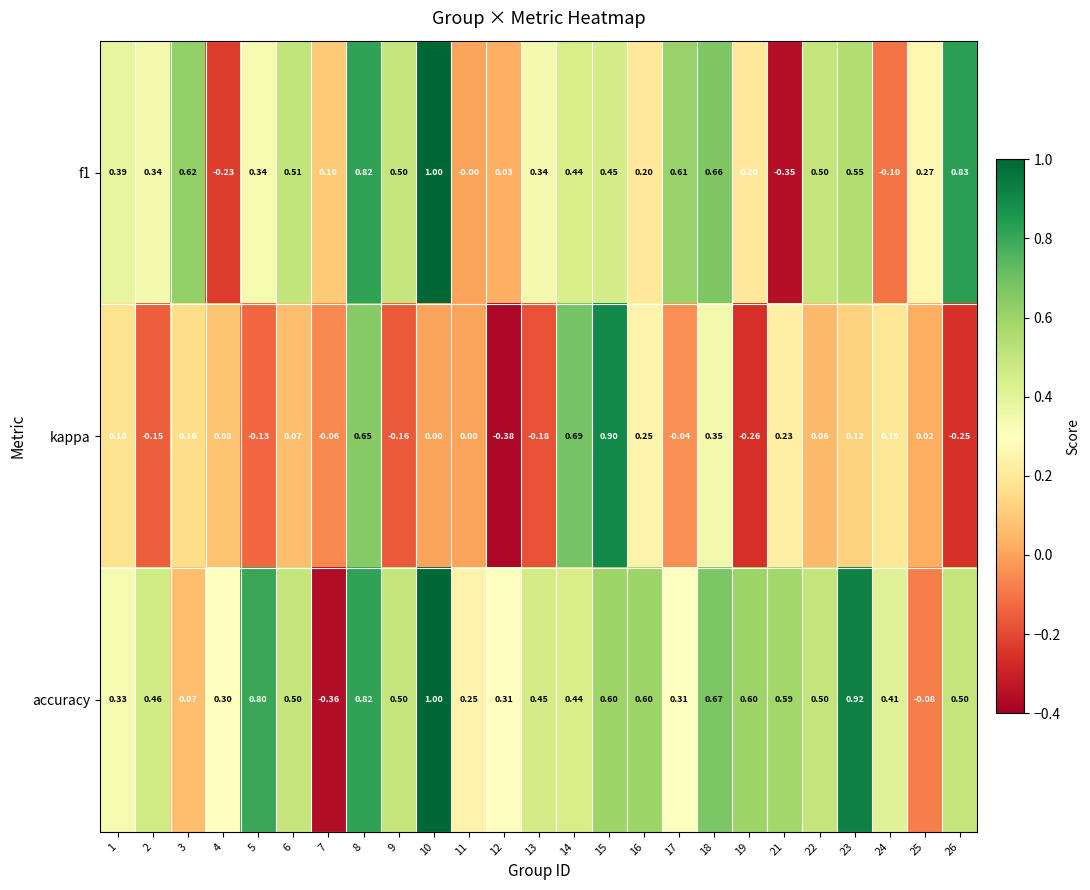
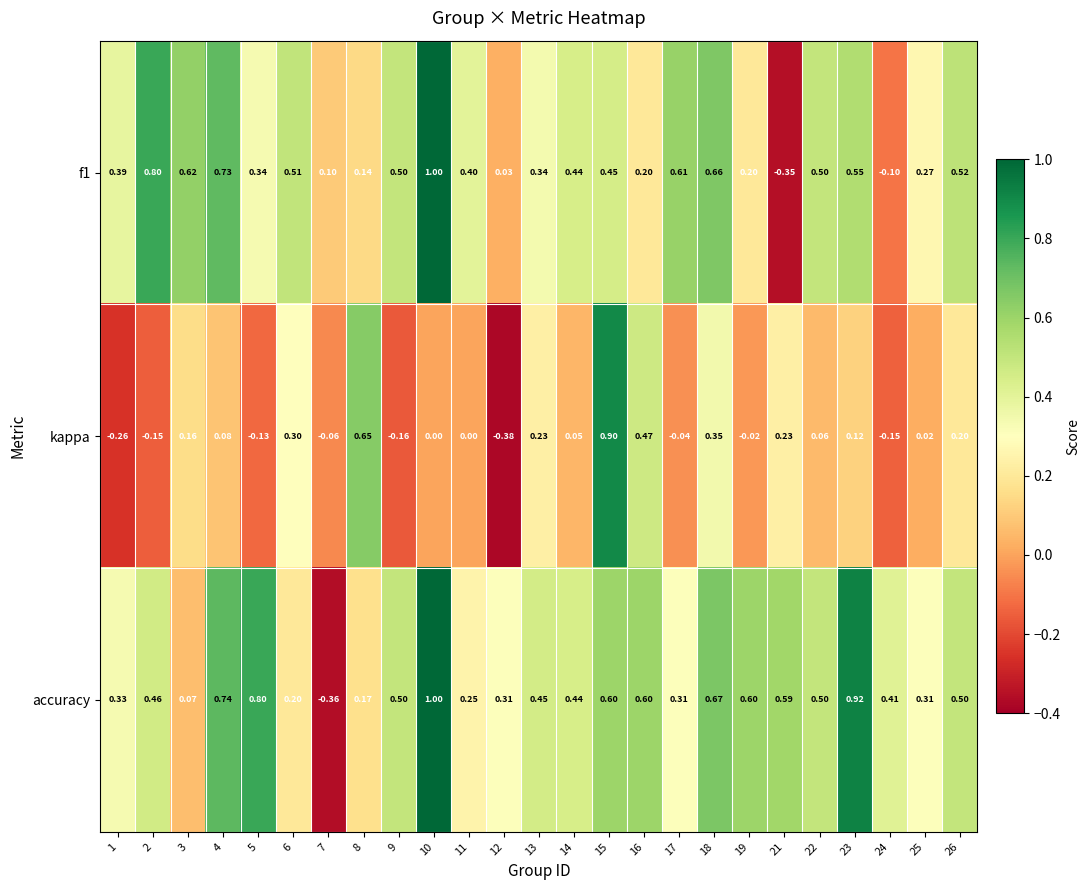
f1, 2: 0.34 -> 0.80
f1, 4: -0.23 -> 0.73
f1, 8: 0.82 -> 0.14
f1, 11: -0.00 -> 0.40
f1, 26: 0.83 -> 0.52
kappa, 1: 0.18 -> -0.26
kappa, 6: 0.07 -> 0.30
kappa, 13: -0.18 -> 0.23
kappa, 14: 0.69 -> 0.05
kappa, 16: 0.25 -> 0.47
kappa, 19: -0.26 -> -0.02
kappa, 24: 0.19 -> -0.15
kappa, 26: -0.25 -> 0.20
accuracy, 4: 0.30 -> 0.74
accuracy, 6: 0.50 -> 0.20
accuracy, 8: 0.82 -> 0.17
accuracy, 25: -0.08 -> 0.31
